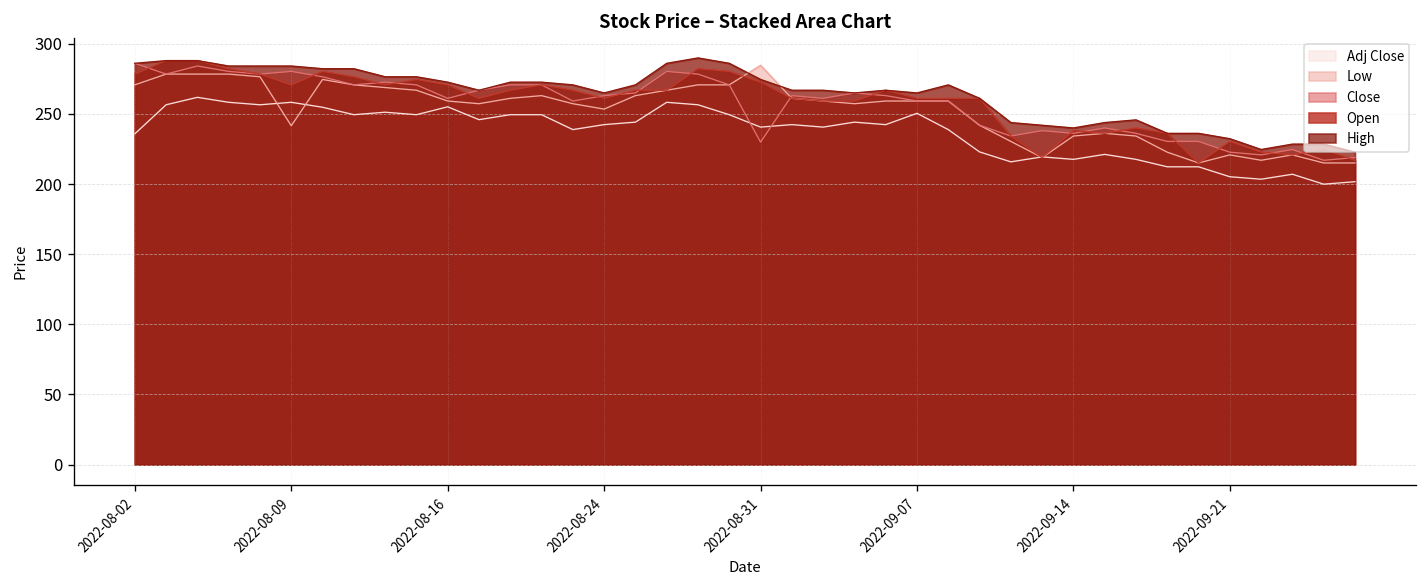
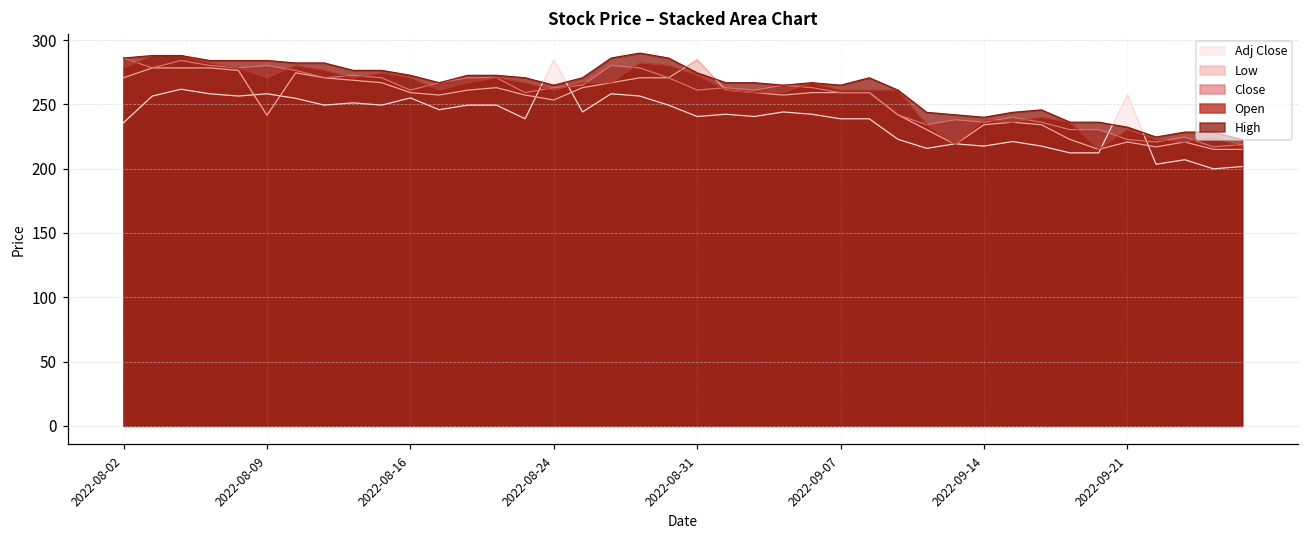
Adj Close, 2022-08-24: 242 -> 285
Close, 2022-08-31: 230 -> 261
Adj Close, 2022-09-07: 250 -> 239
Adj Close, 2022-09-21: 205 -> 258
